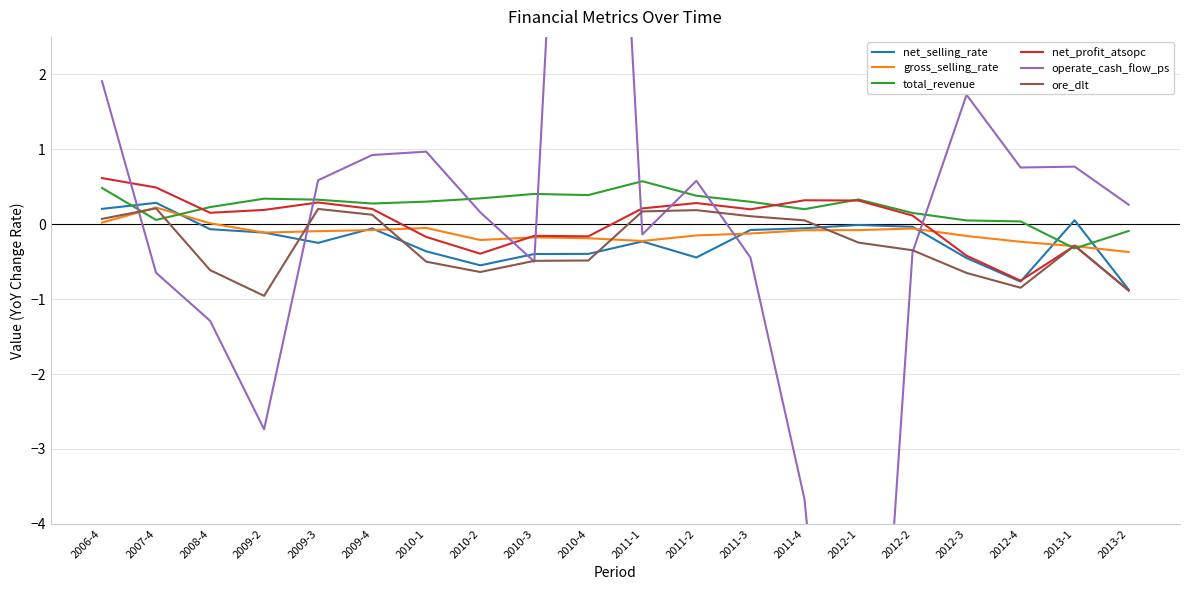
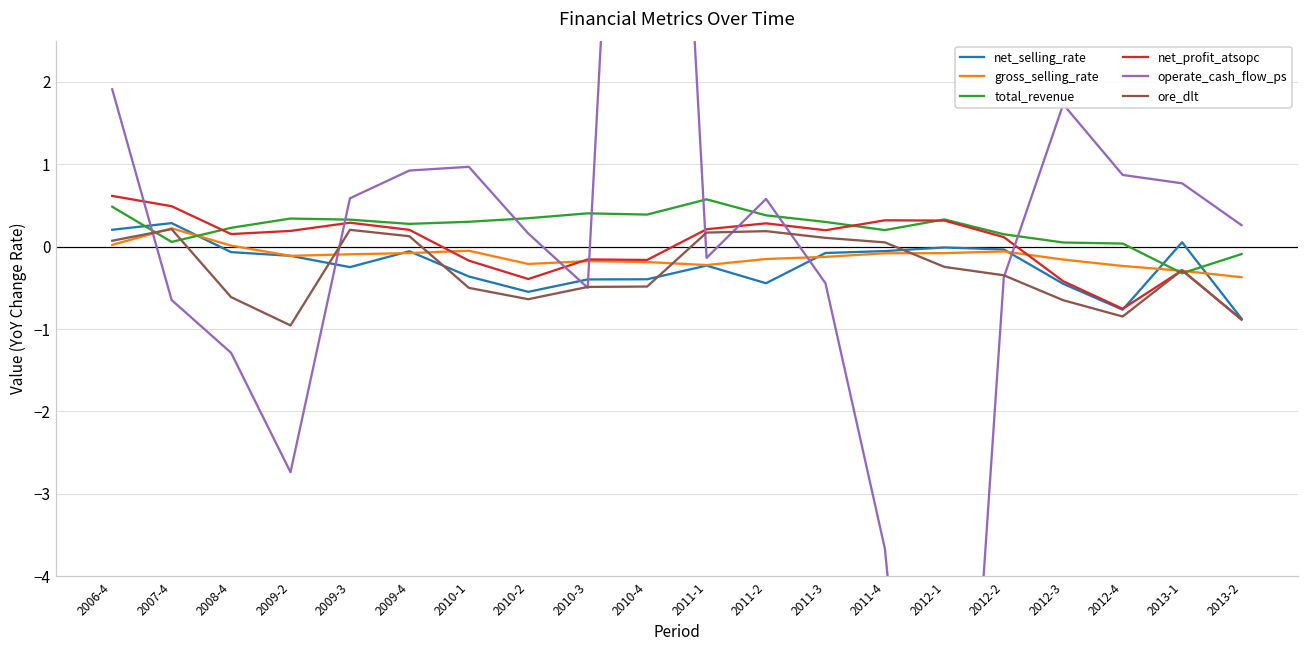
operate_cash_flow_ps, 2012-4: 0.8 -> 0.9
